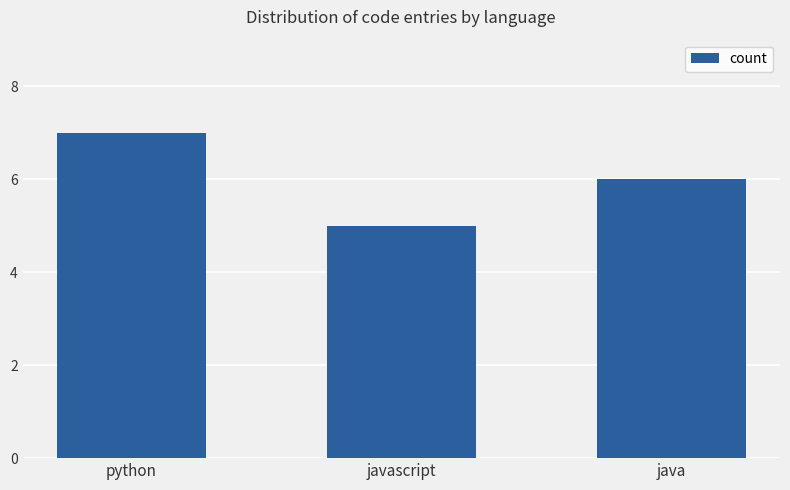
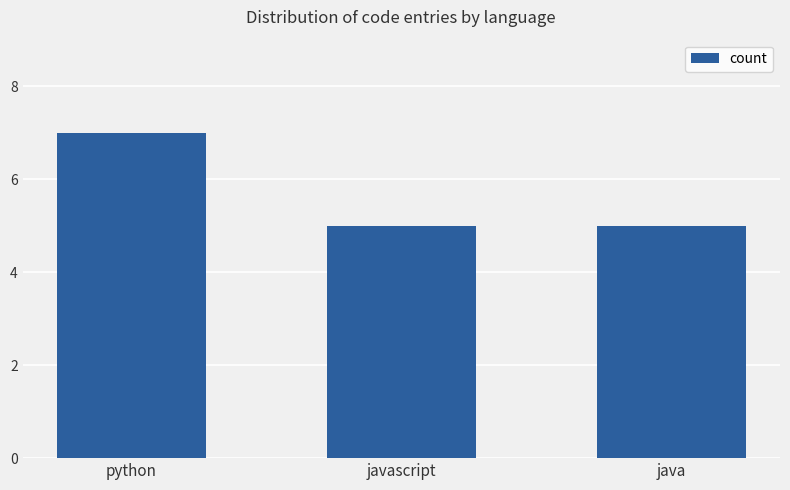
java: 6 -> 5
